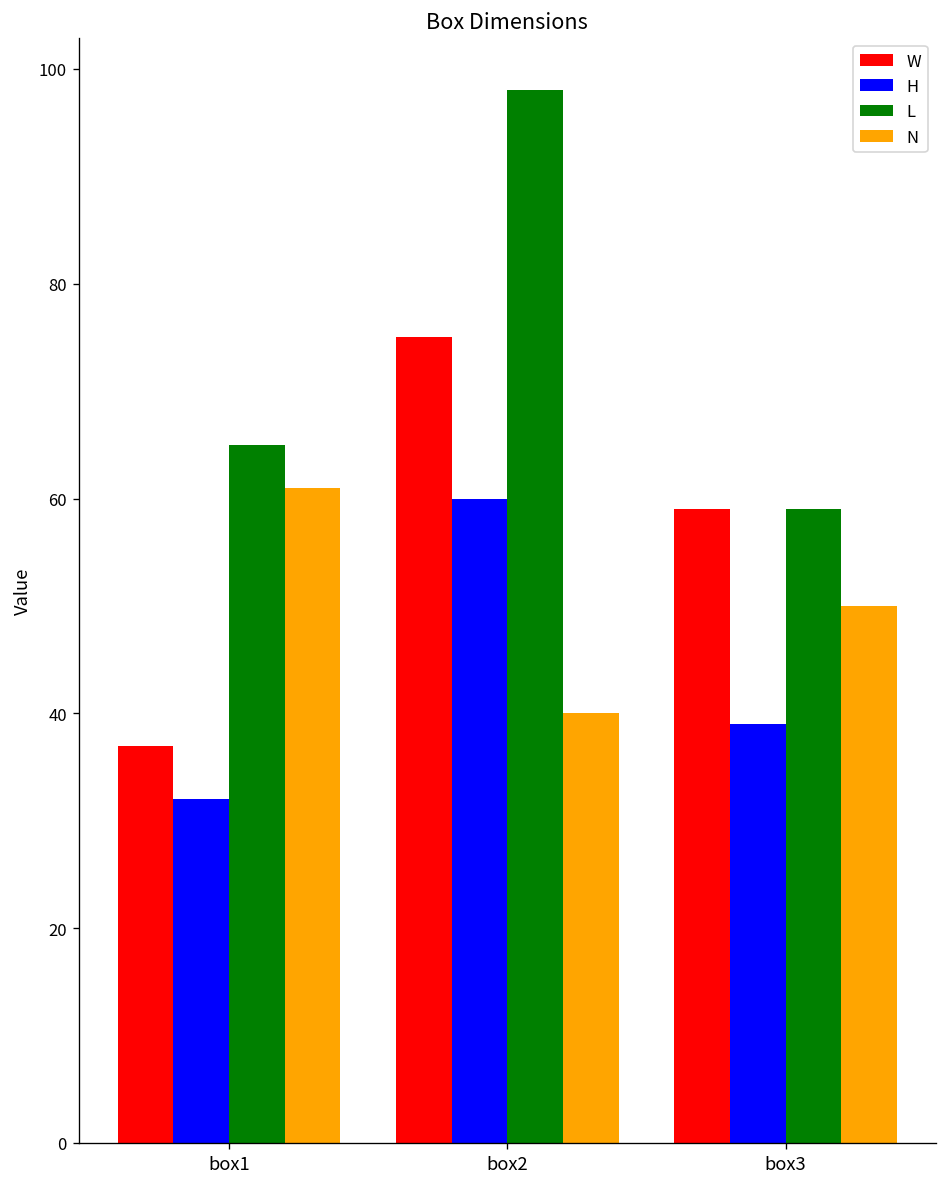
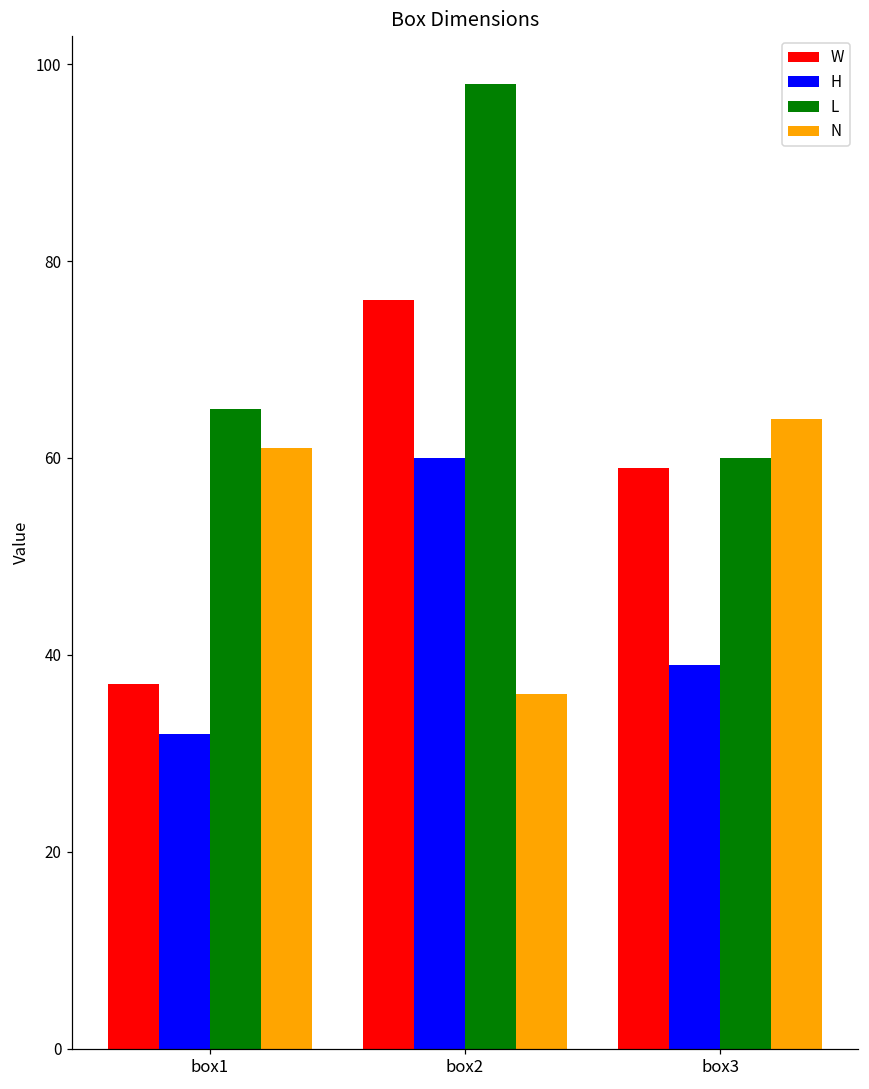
W, box2: 75 -> 76
N, box2: 40 -> 36
L, box3: 59 -> 60
N, box3: 50 -> 64
